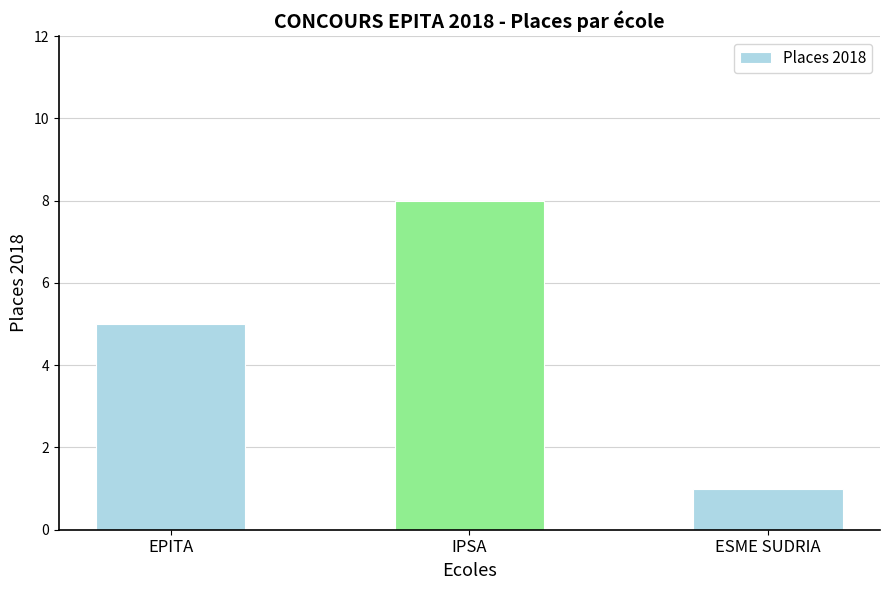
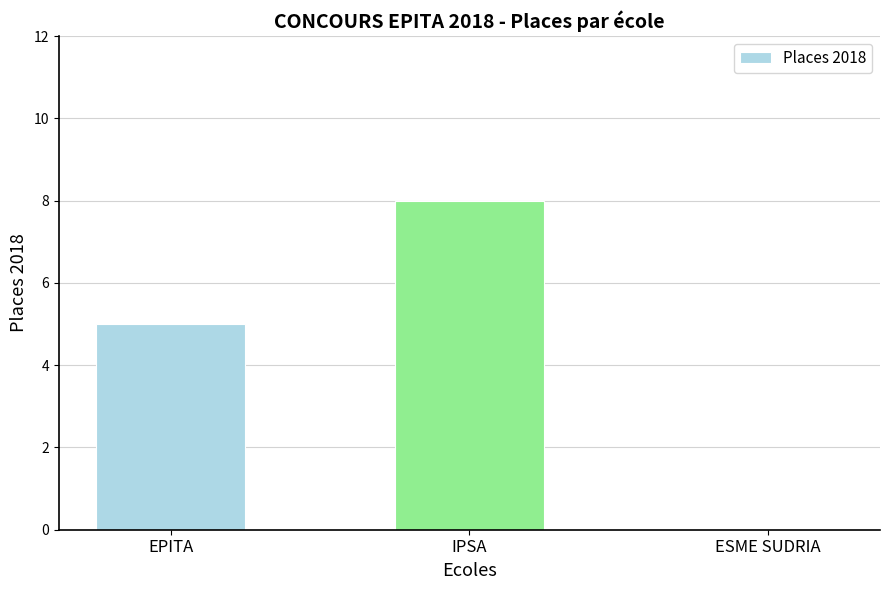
ESME SUDRIA: 1 -> 0
